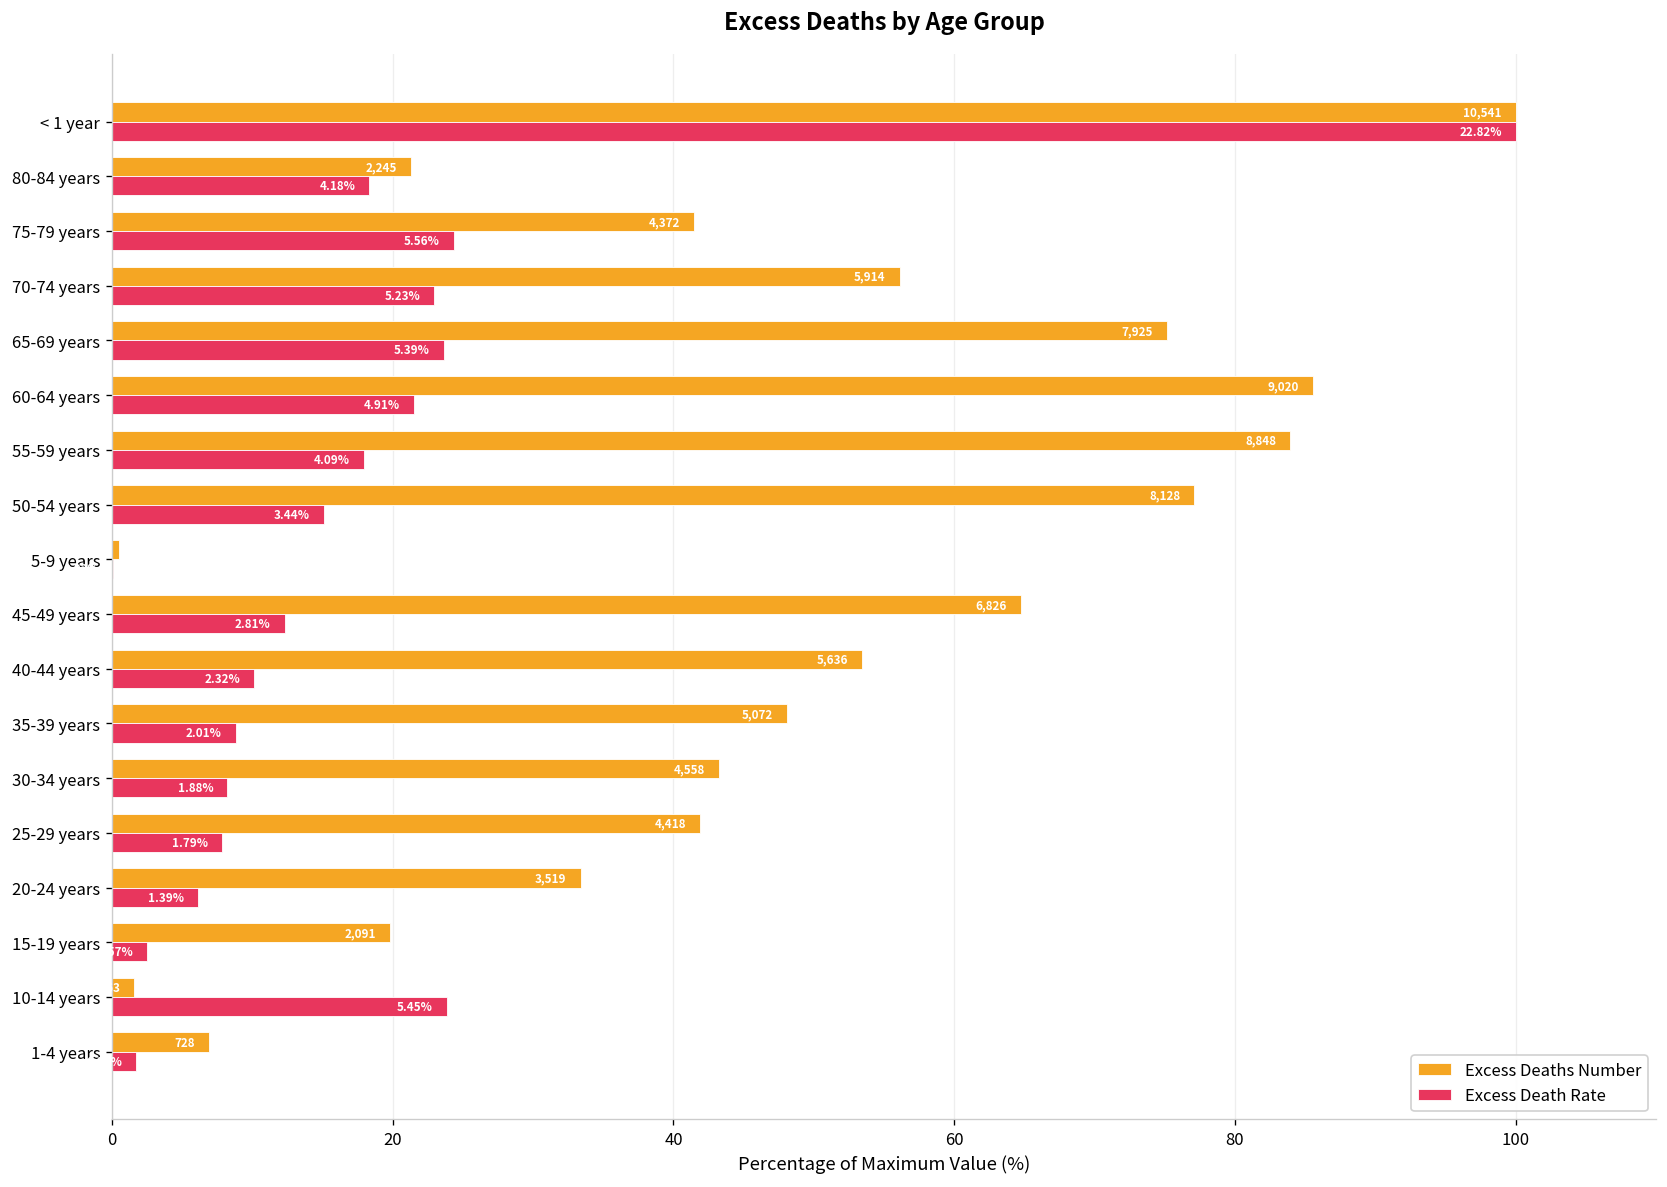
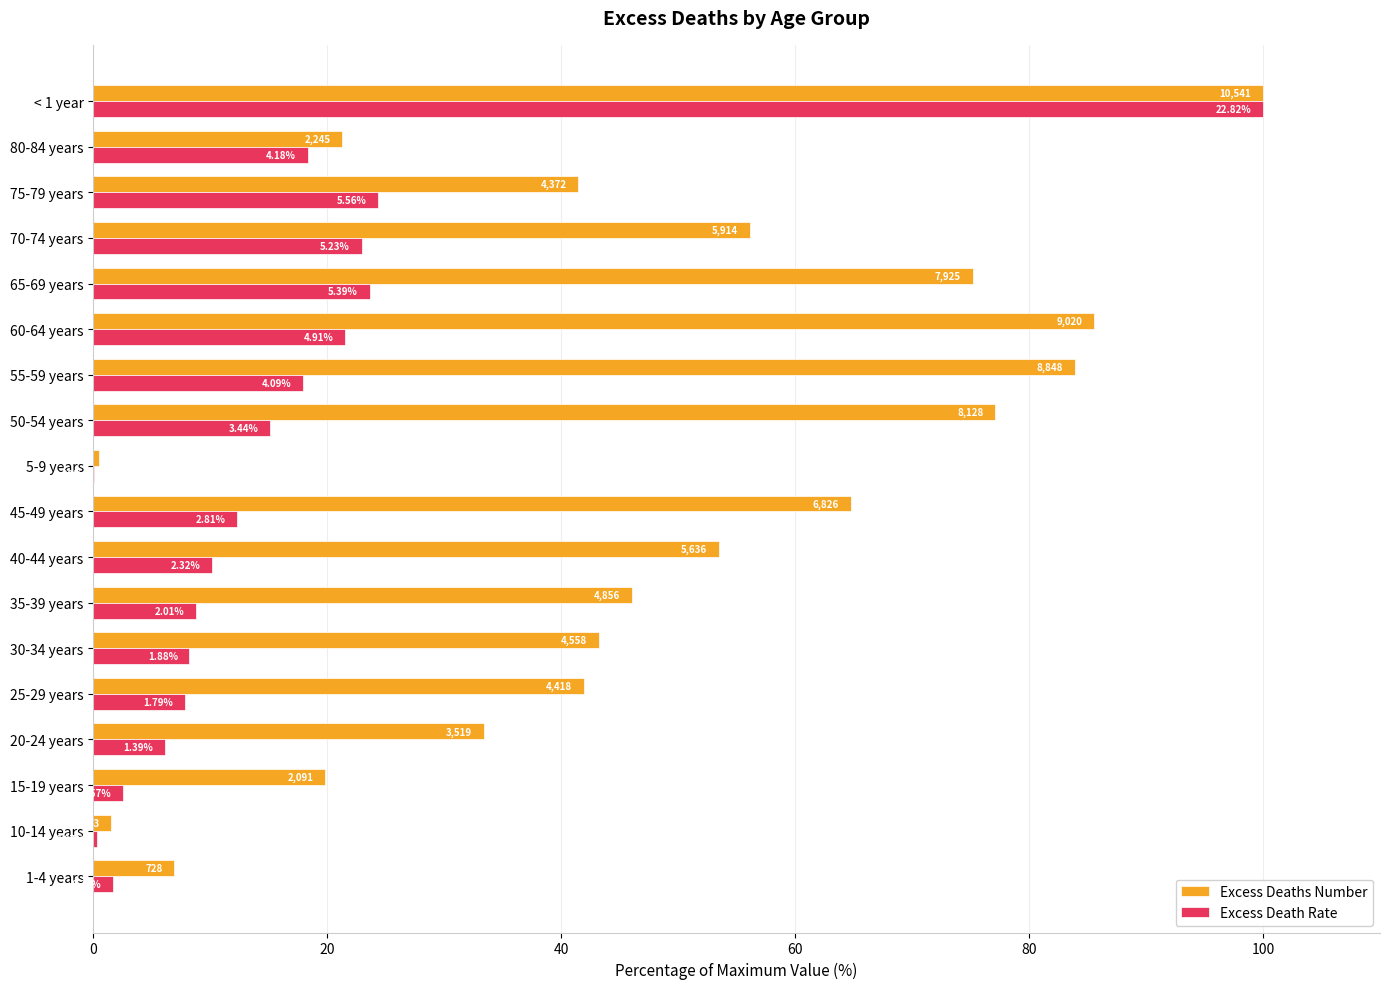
Excess Deaths Number, 35-39 years: 5,072 -> 4,856
Excess Death Rate, 10-14 years: 23.9 -> 0.3
